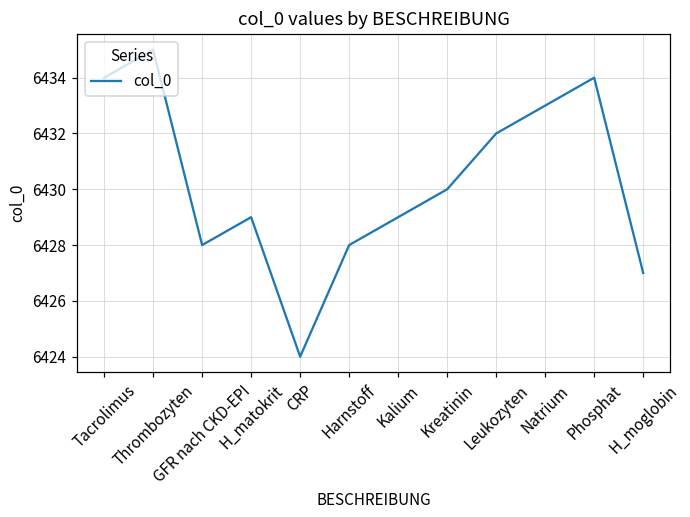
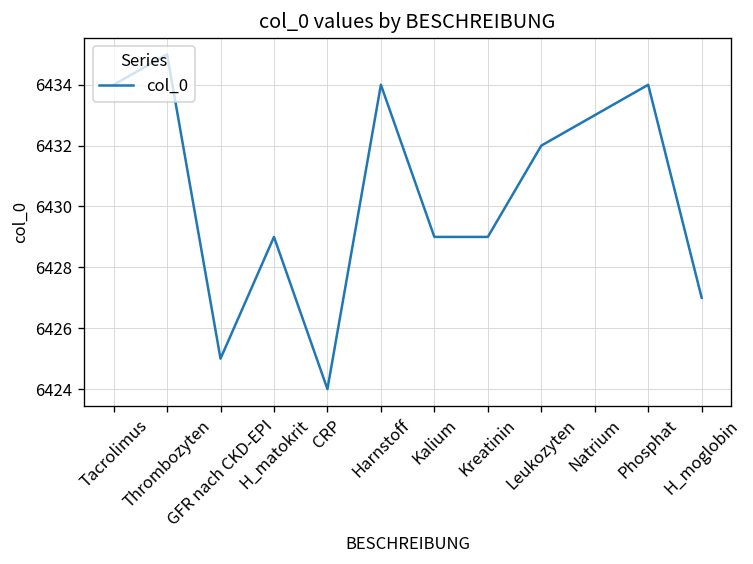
GFR nach CKD-EPI: 6428 -> 6425
Harnstoff: 6428 -> 6434
Kreatinin: 6430 -> 6429
